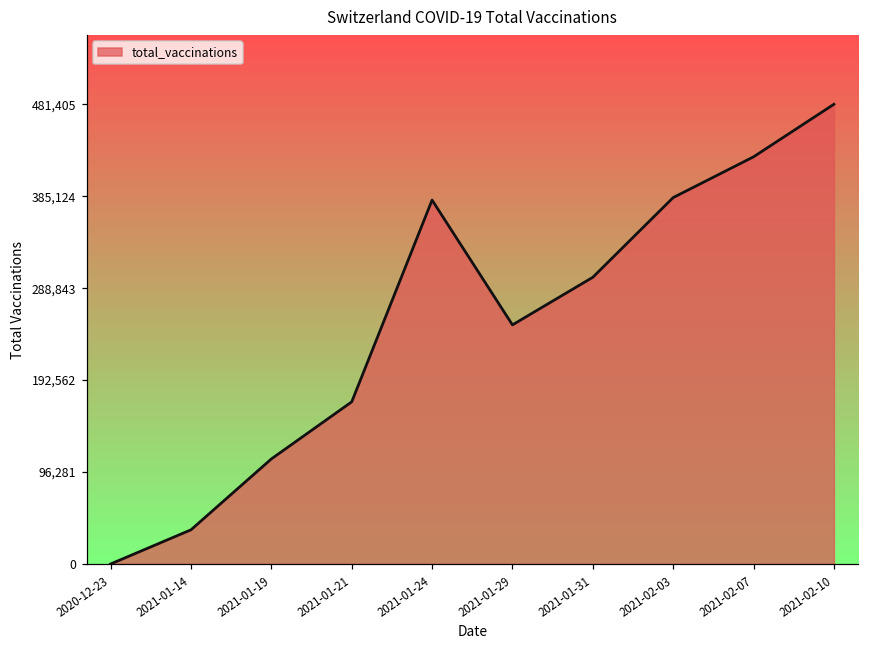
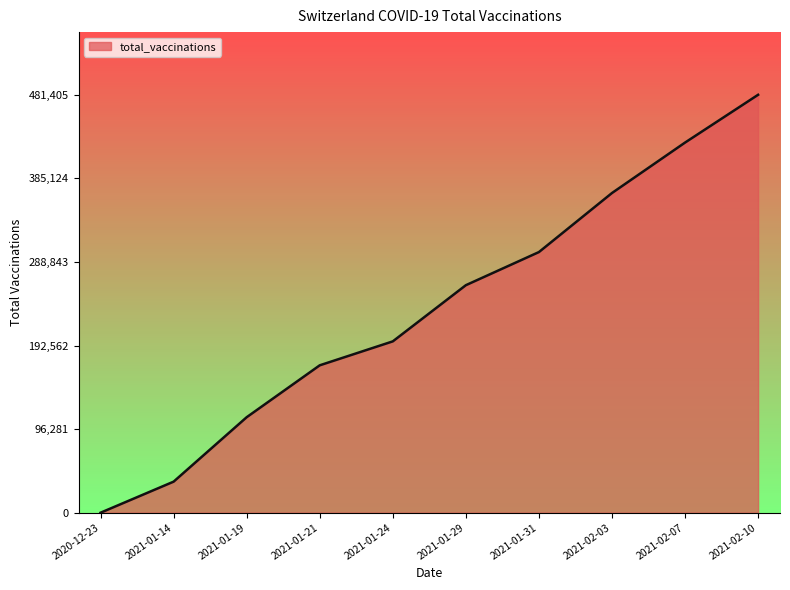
2021-01-24: 380,000 -> 200,000
2021-01-29: 250,000 -> 260,000
2021-02-03: 380,000 -> 370,000
